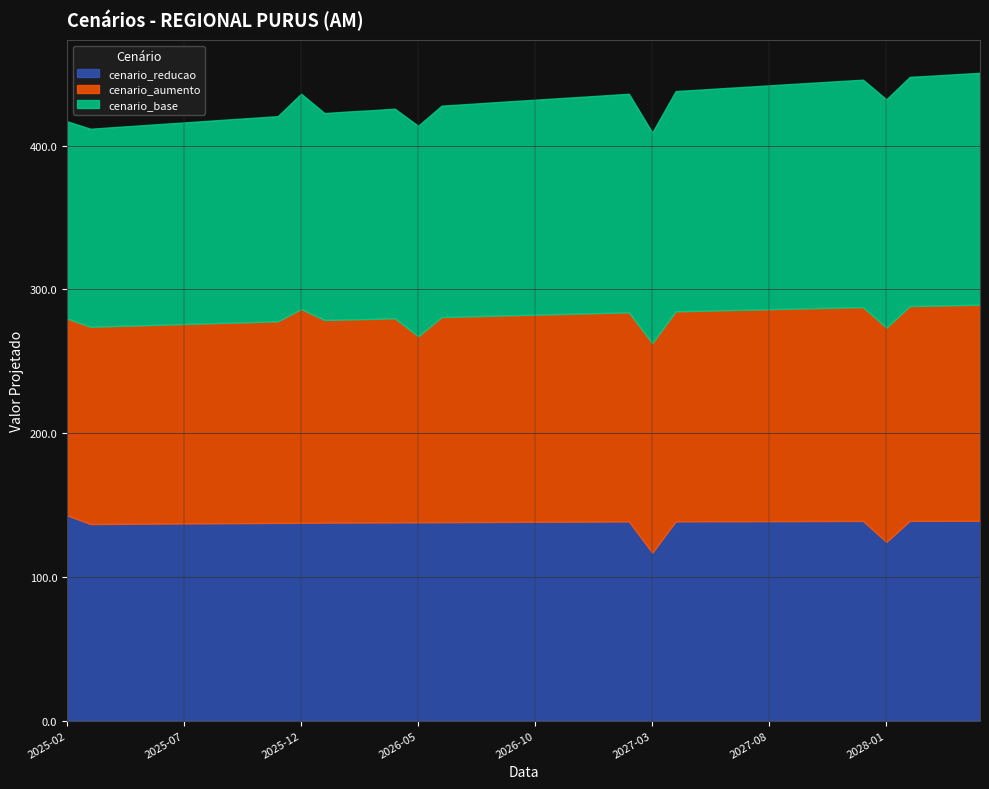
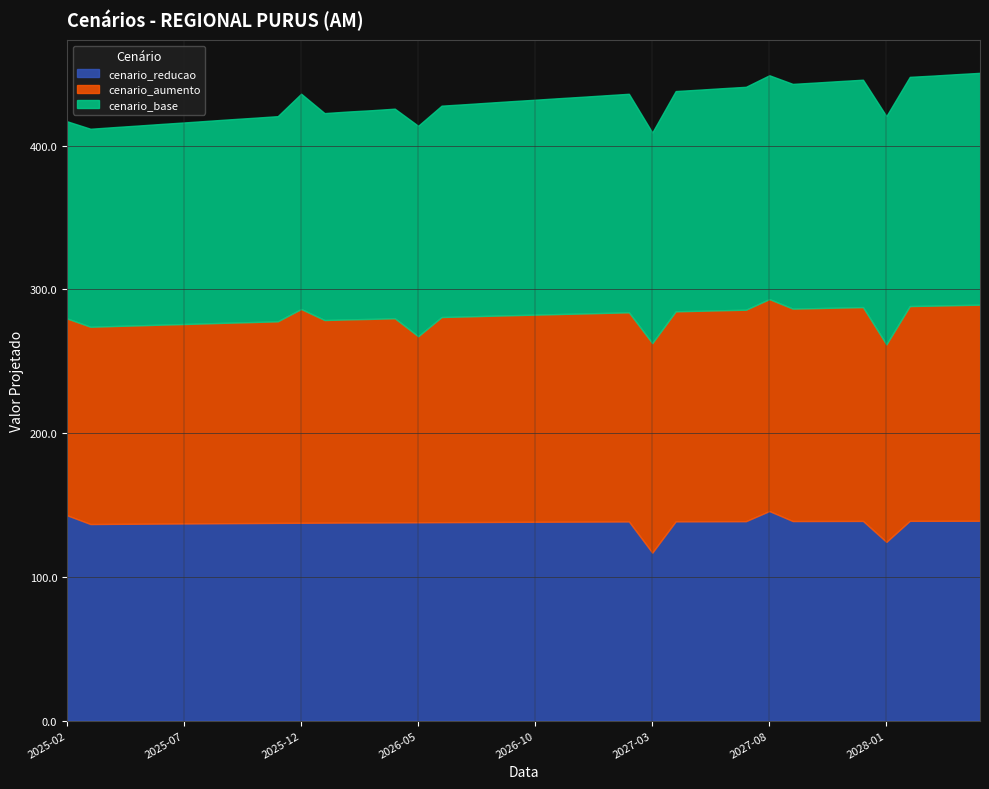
cenario_reducao, 2027-08: 139 -> 146
cenario_aumento, 2028-01: 149 -> 137
